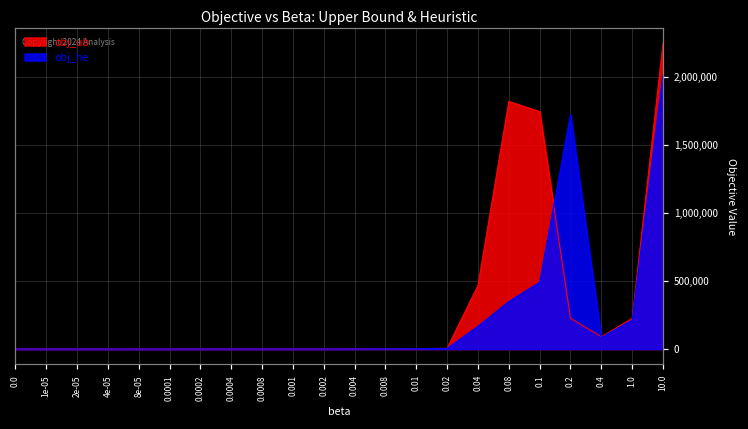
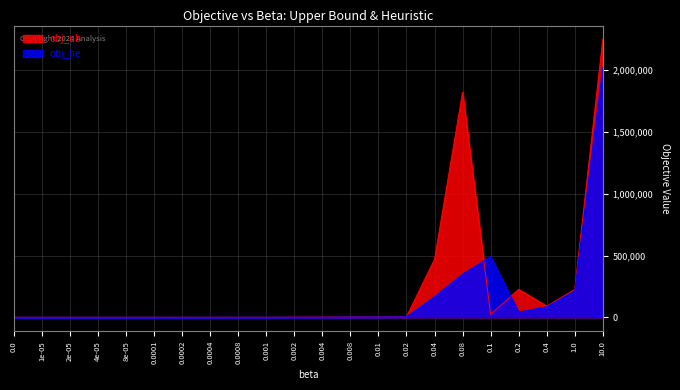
obj_ub, 0.1: 1,750,000 -> 20,000
obj_he, 0.2: 1,730,000 -> 40,000
